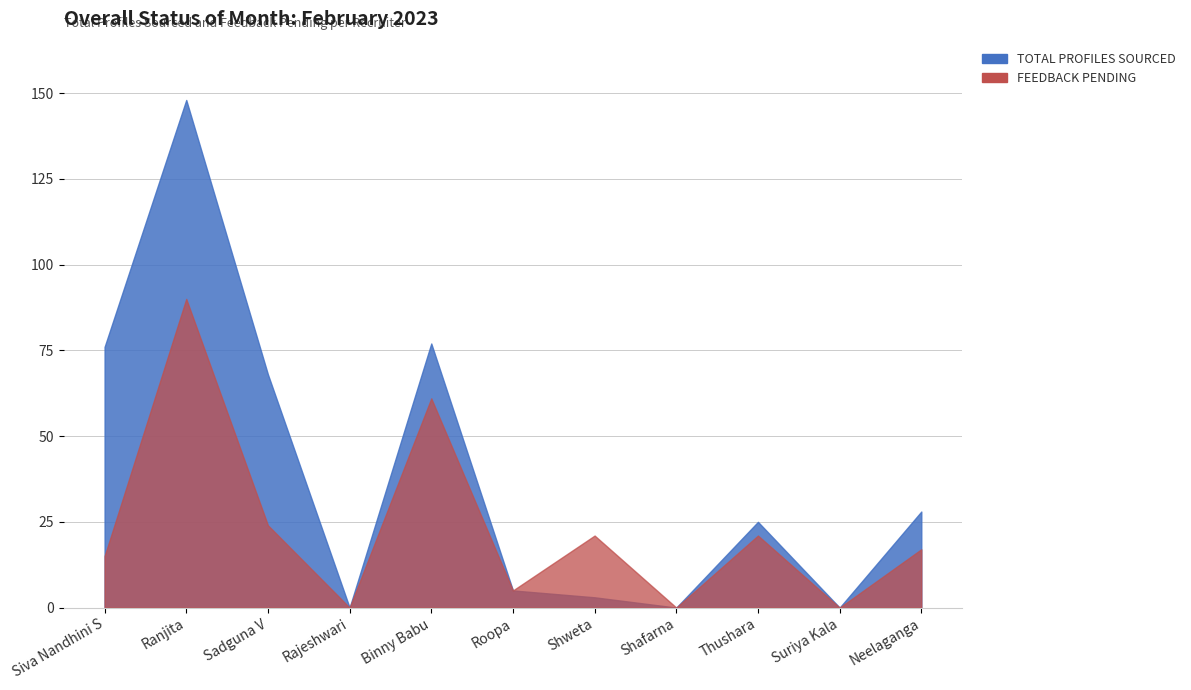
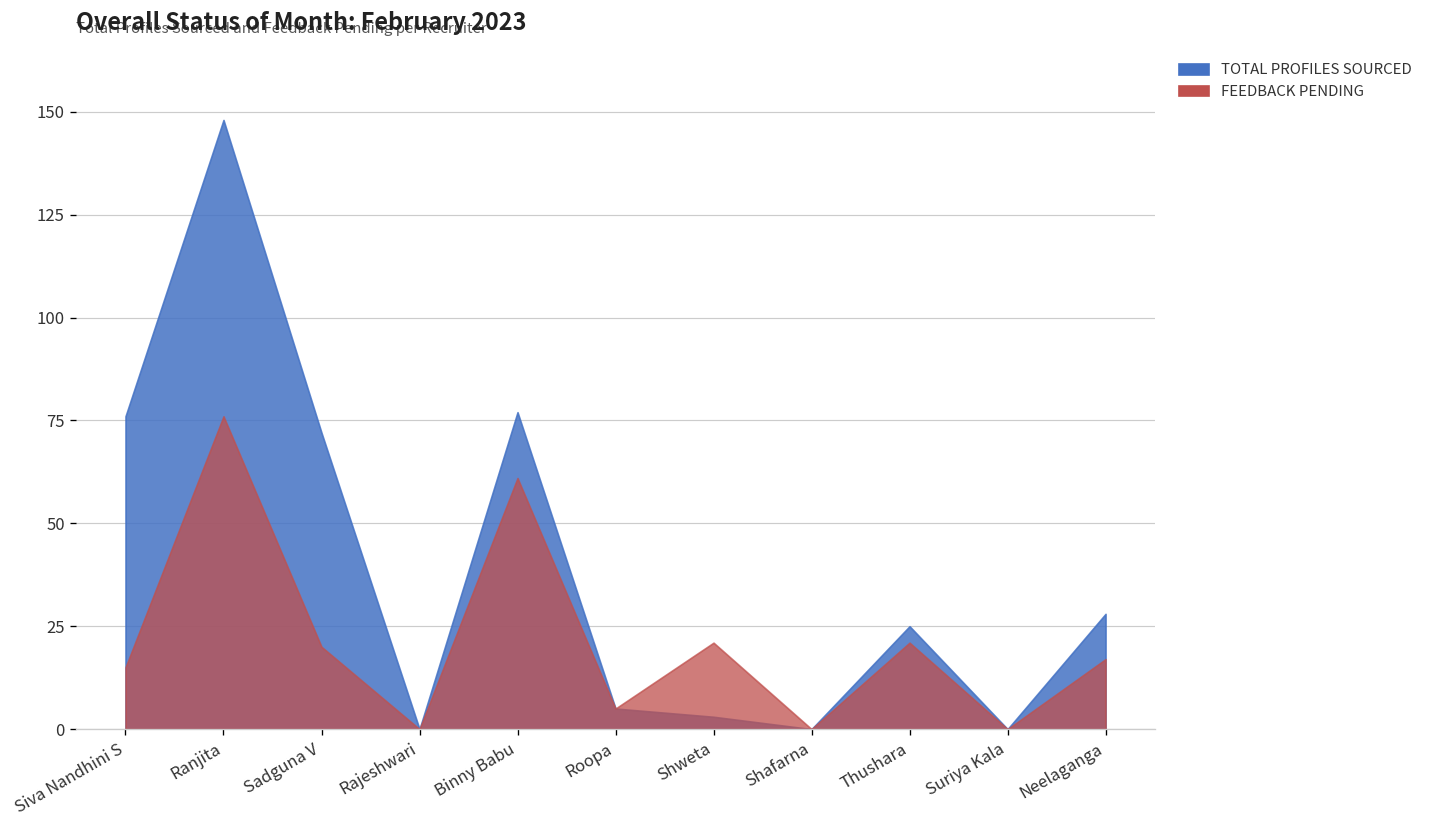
FEEDBACK PENDING, Ranjita: 90 -> 76
TOTAL PROFILES SOURCED, Sadguna V: 68 -> 72
FEEDBACK PENDING, Sadguna V: 24 -> 20
